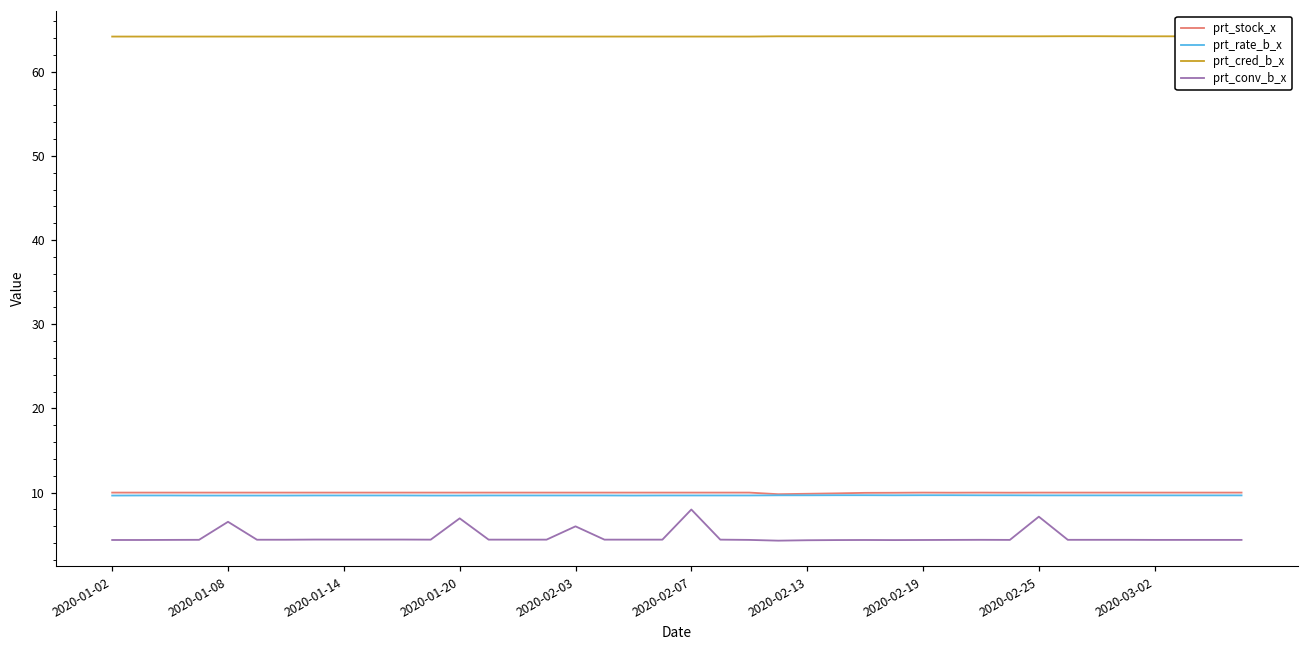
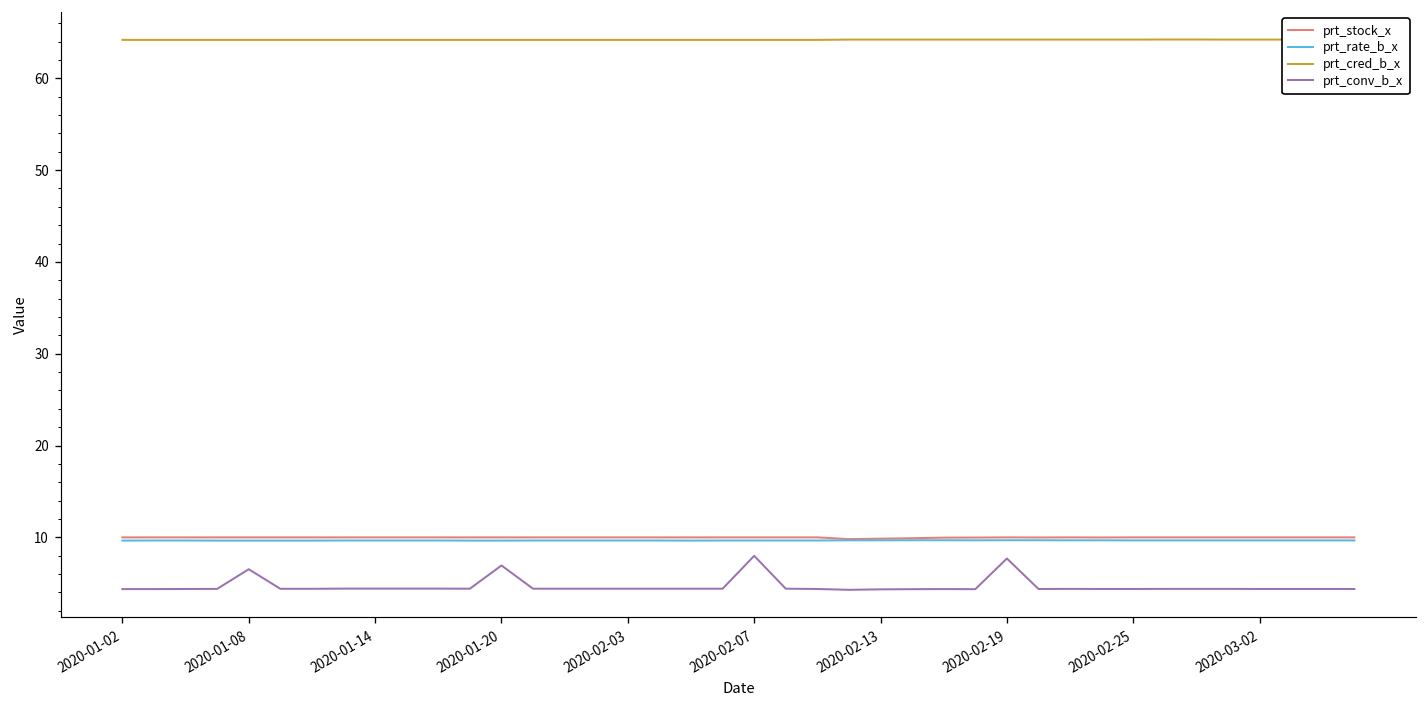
prt_conv_b_x, 2020-02-03: 6 -> 4
prt_conv_b_x, 2020-02-19: 4 -> 8
prt_conv_b_x, 2020-02-25: 7 -> 4
